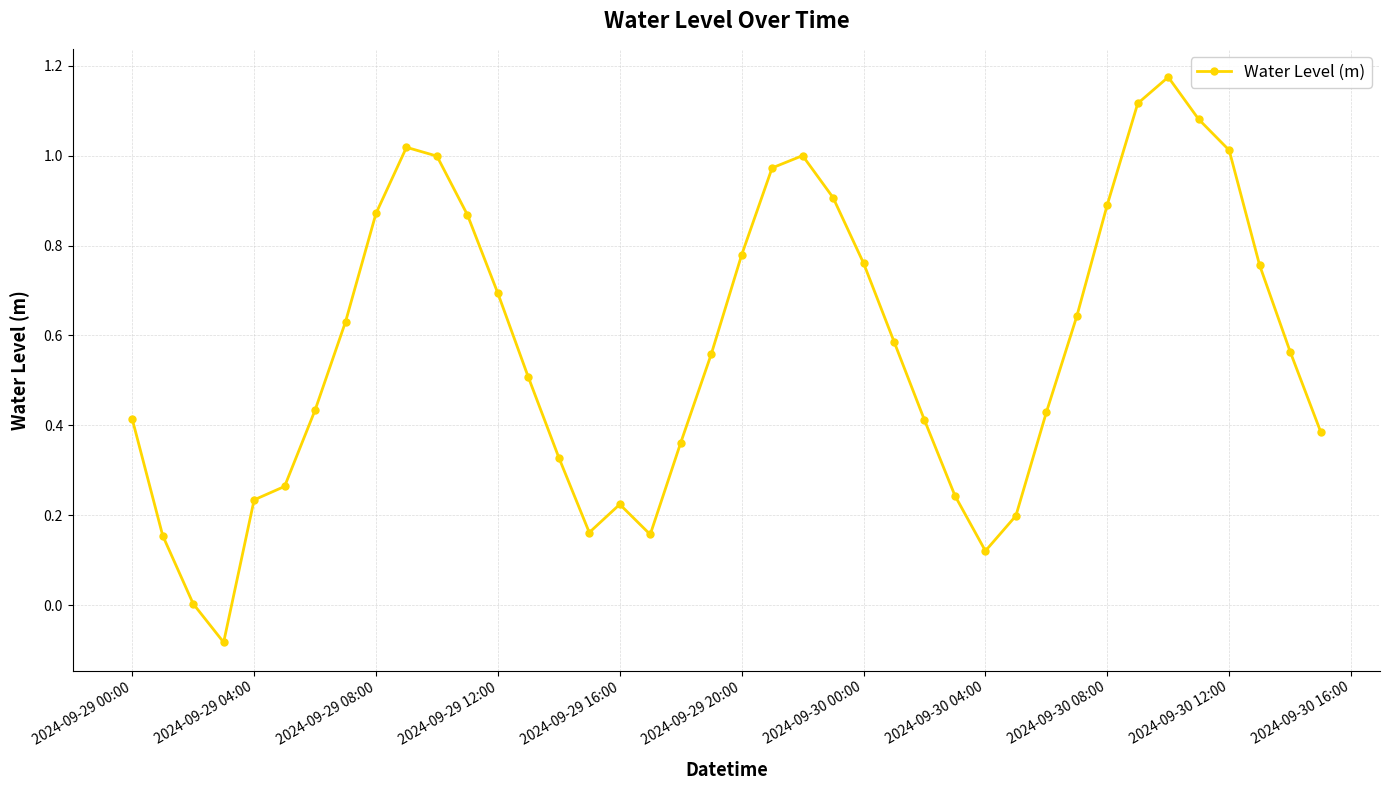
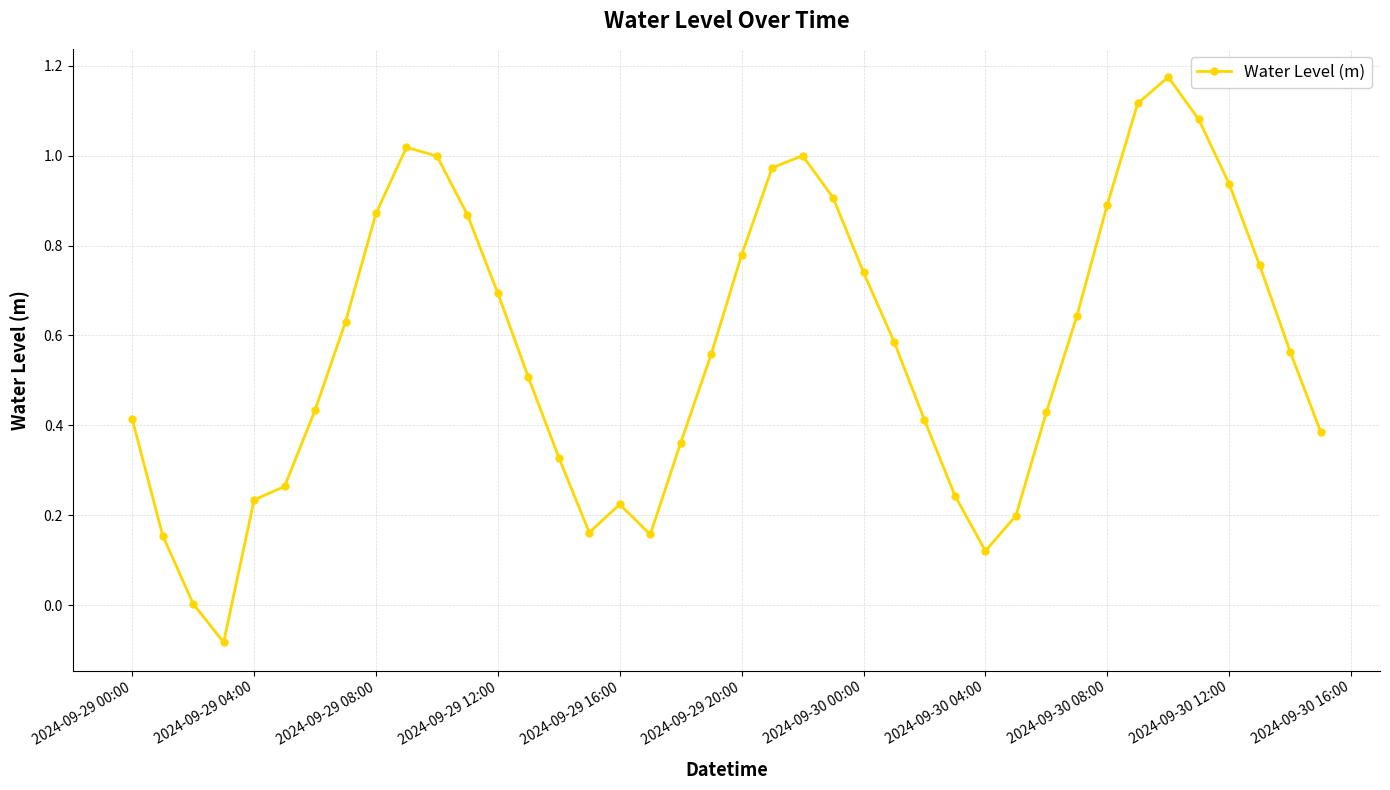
2024-09-30 00:00: 0.76 -> 0.74
2024-09-30 12:00: 1.01 -> 0.94
